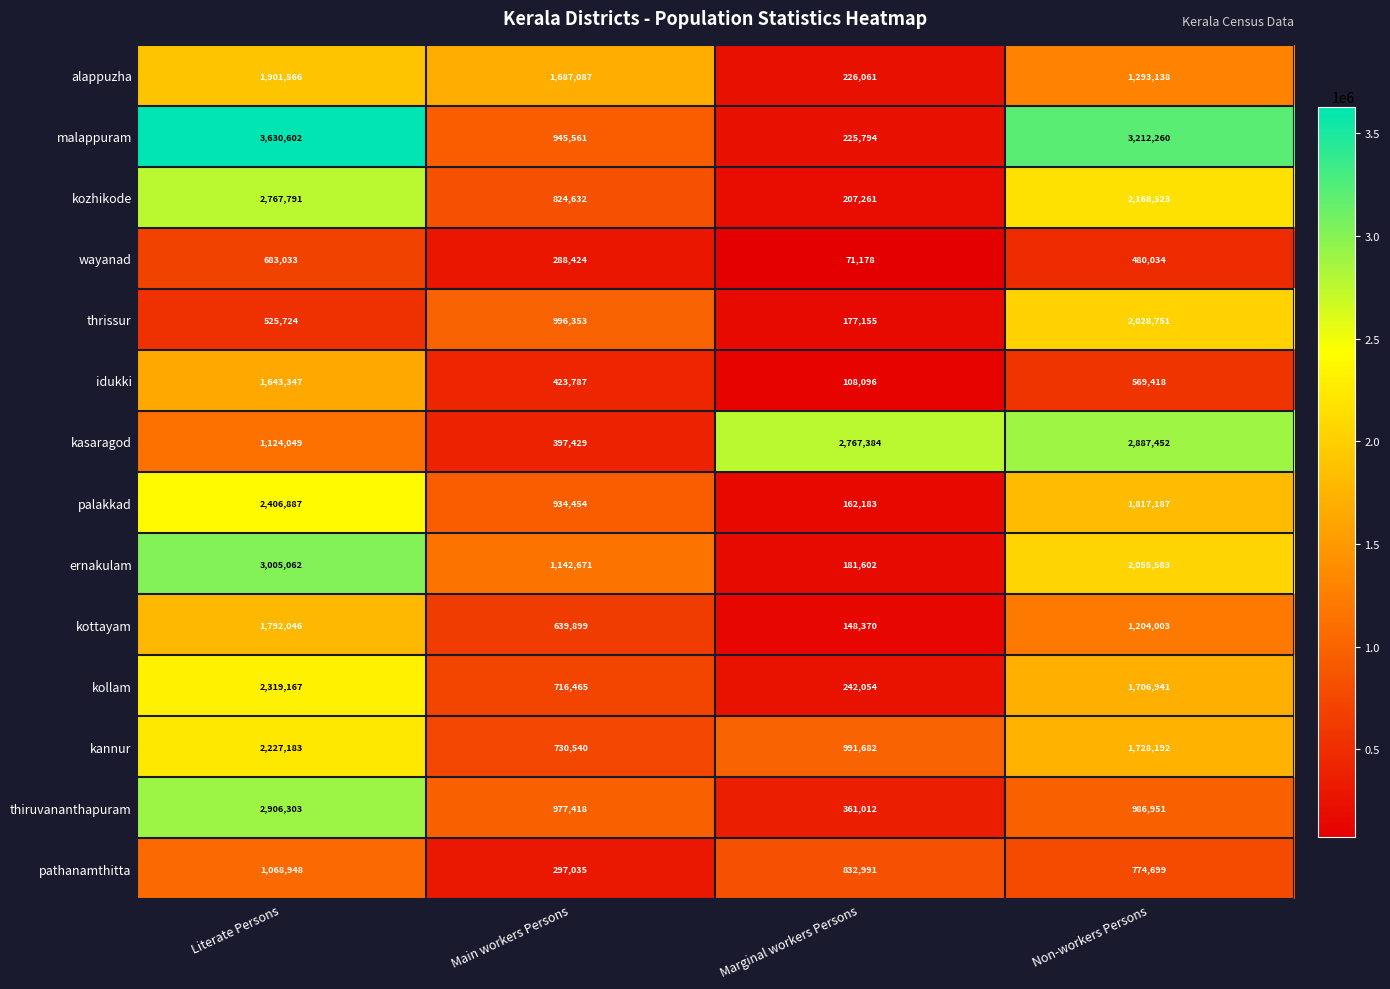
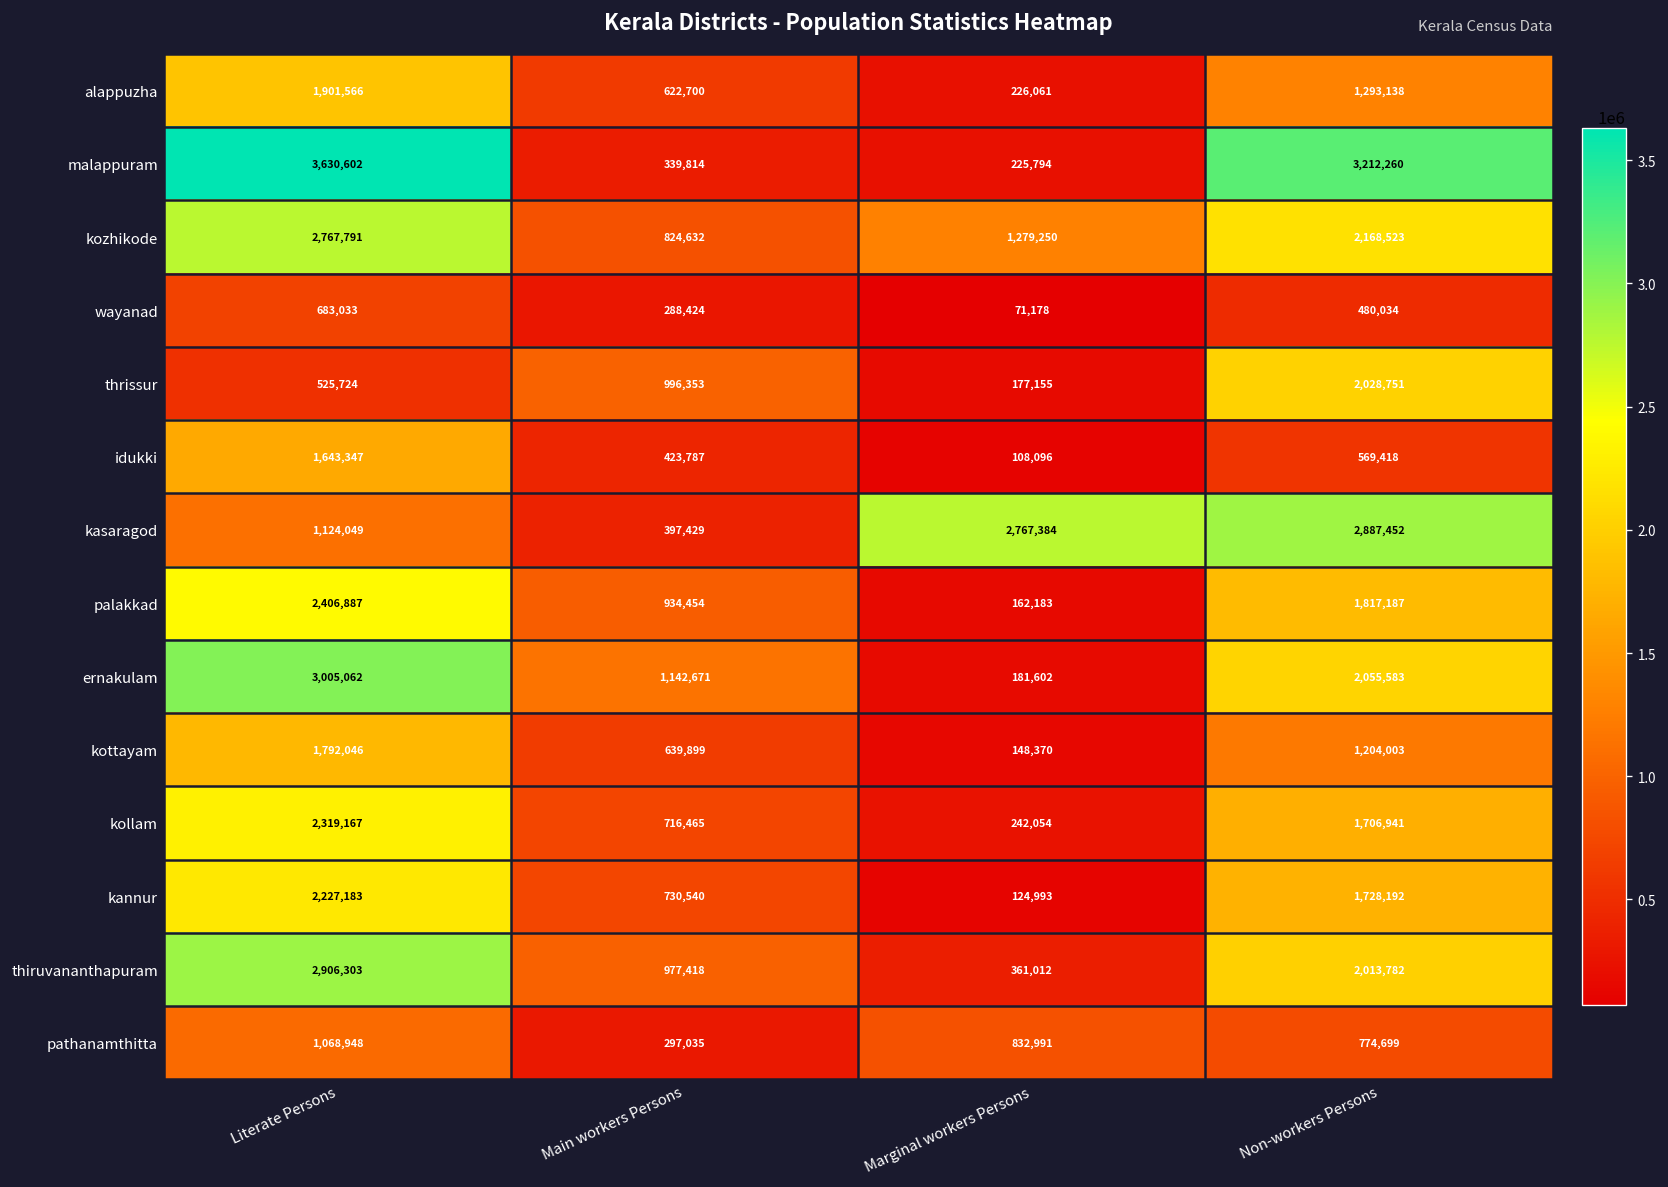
alappuzha, Main workers Persons: 1,687,087 -> 622,700
malappuram, Main workers Persons: 945,561 -> 339,814
kozhikode, Marginal workers Persons: 207,261 -> 1,279,250
kannur, Marginal workers Persons: 991,682 -> 124,993
thiruvananthapuram, Non-workers Persons: 986,951 -> 2,013,782
